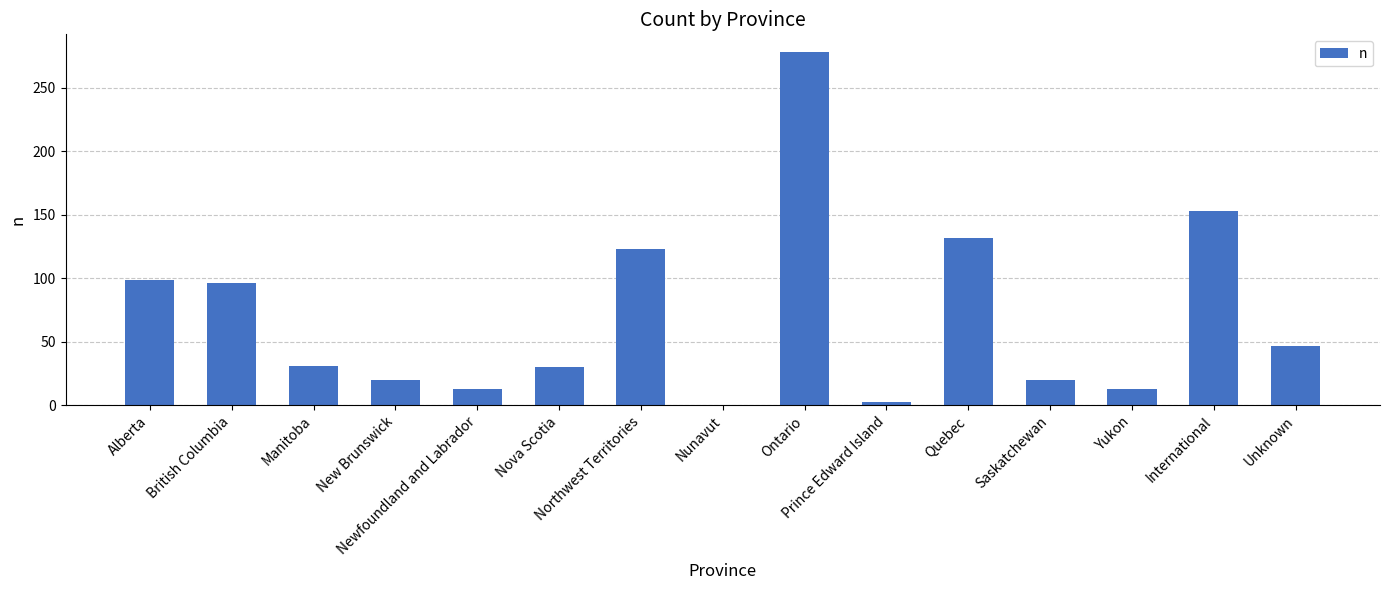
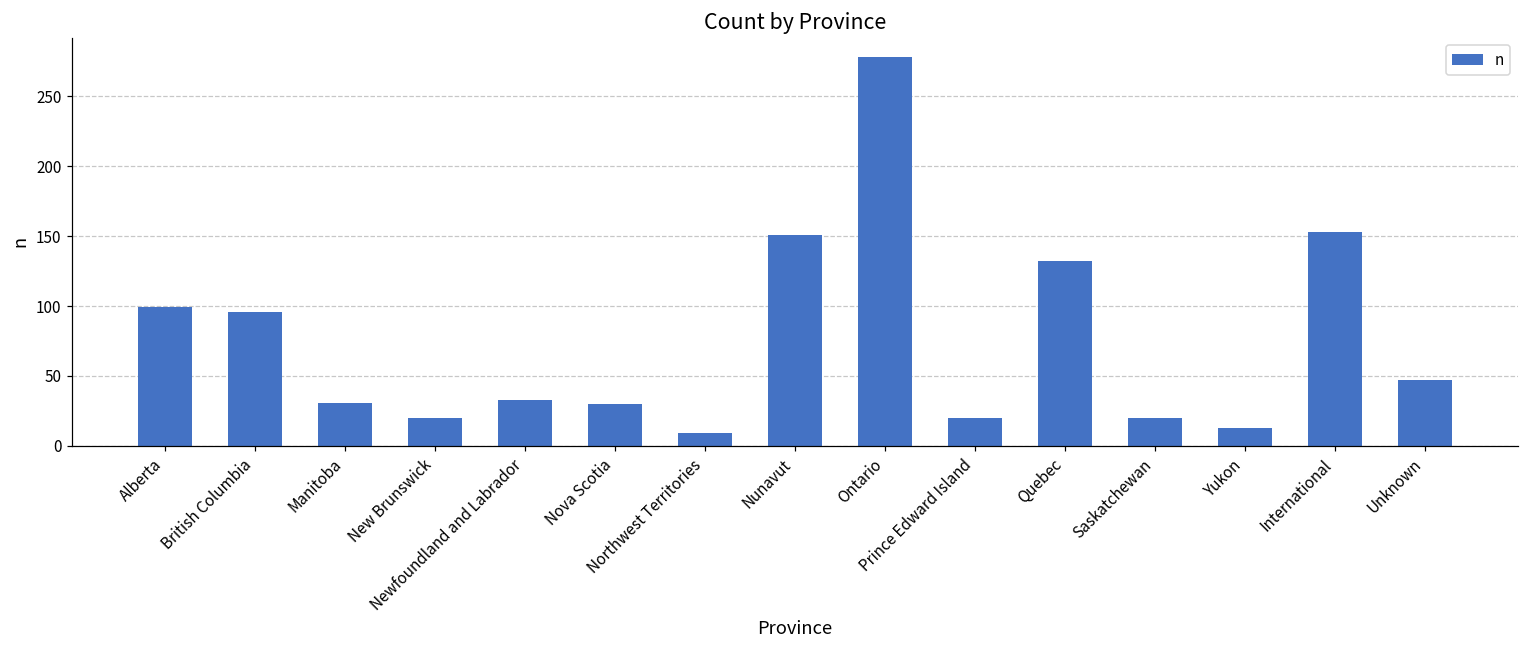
Newfoundland and Labrador: 13 -> 33
Northwest Territories: 123 -> 9
Nunavut: 0 -> 151
Prince Edward Island: 3 -> 20
